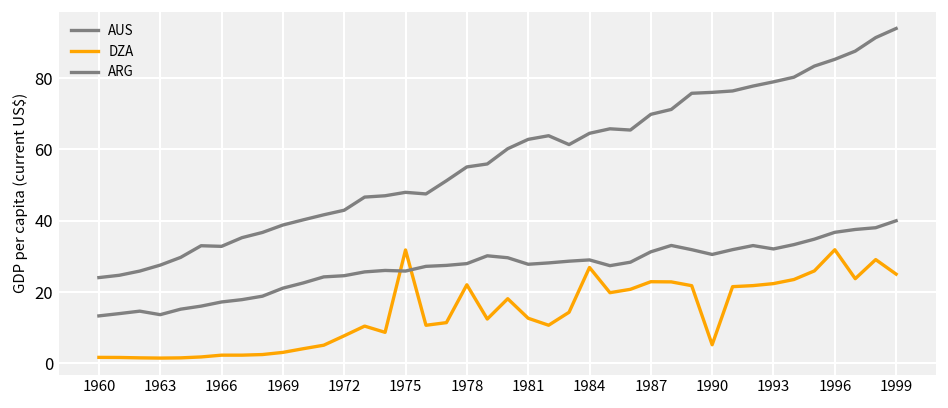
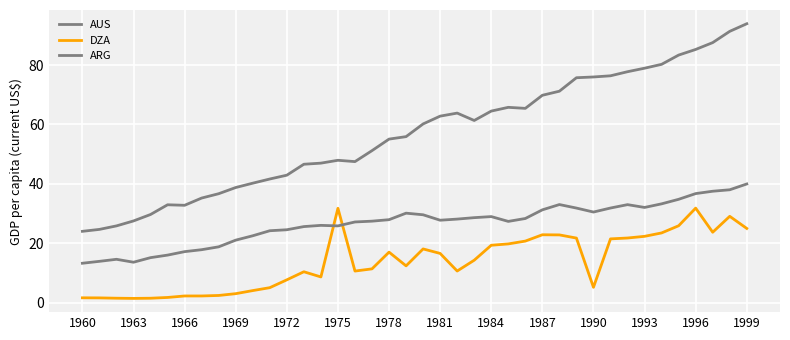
DZA, 1978: 22 -> 17
DZA, 1981: 13 -> 17
DZA, 1984: 27 -> 19
